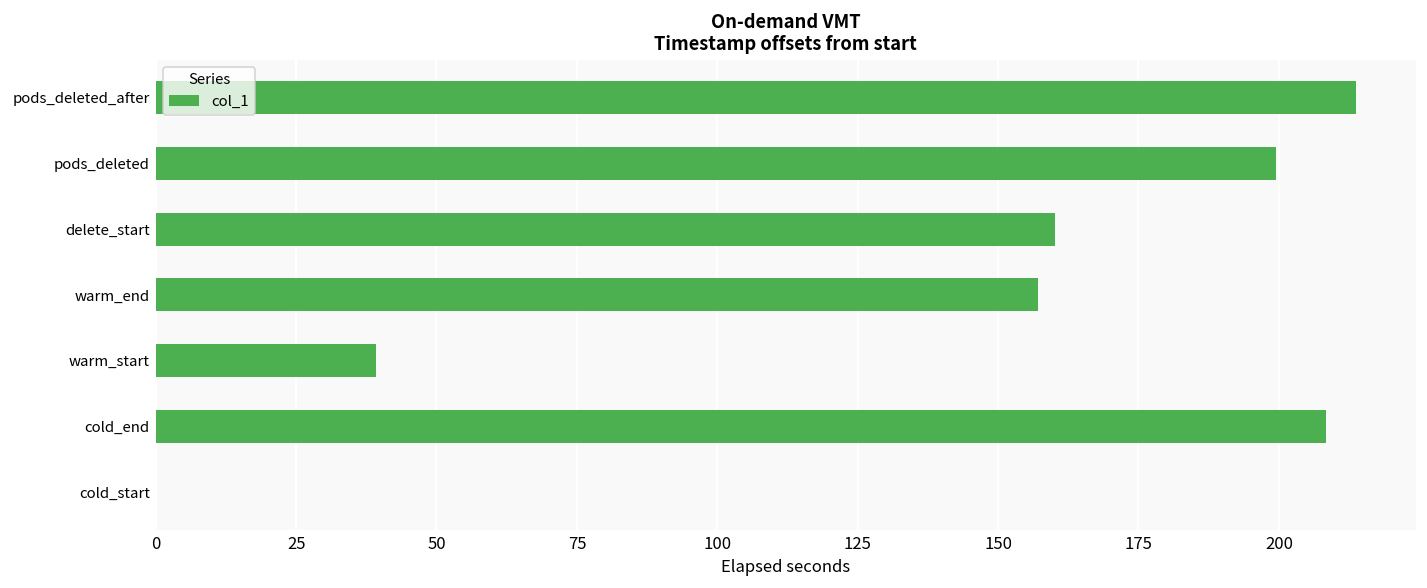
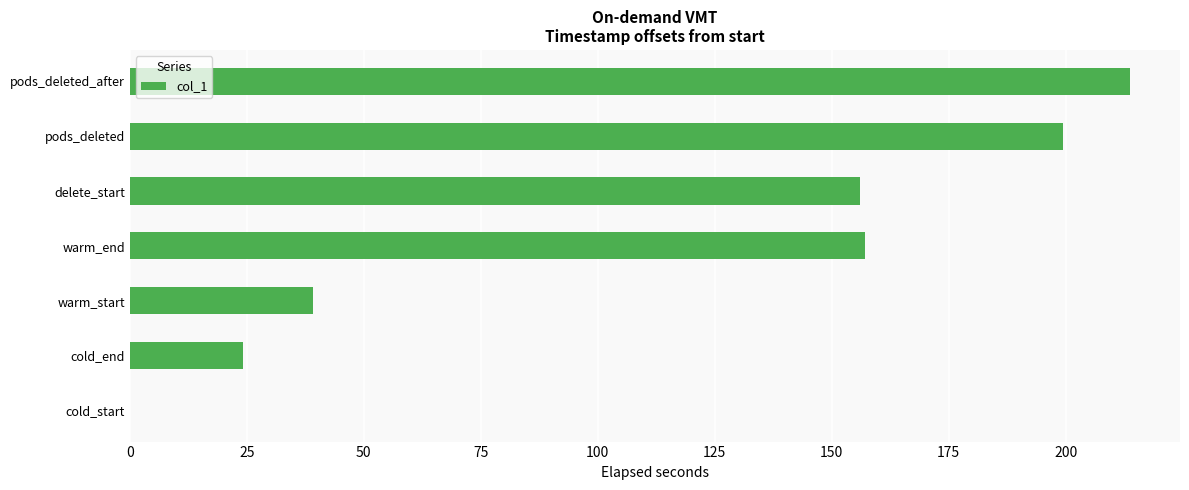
delete_start: 160 -> 156
cold_end: 208 -> 24
